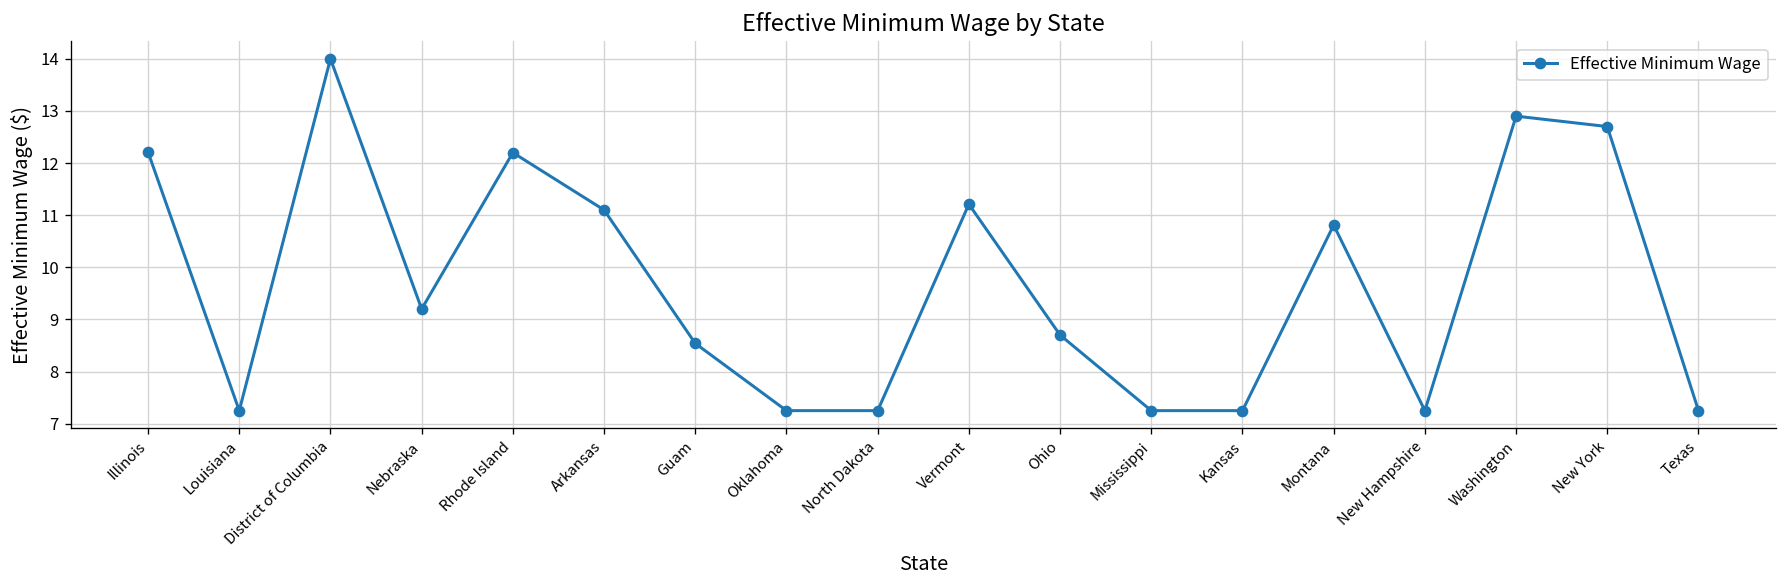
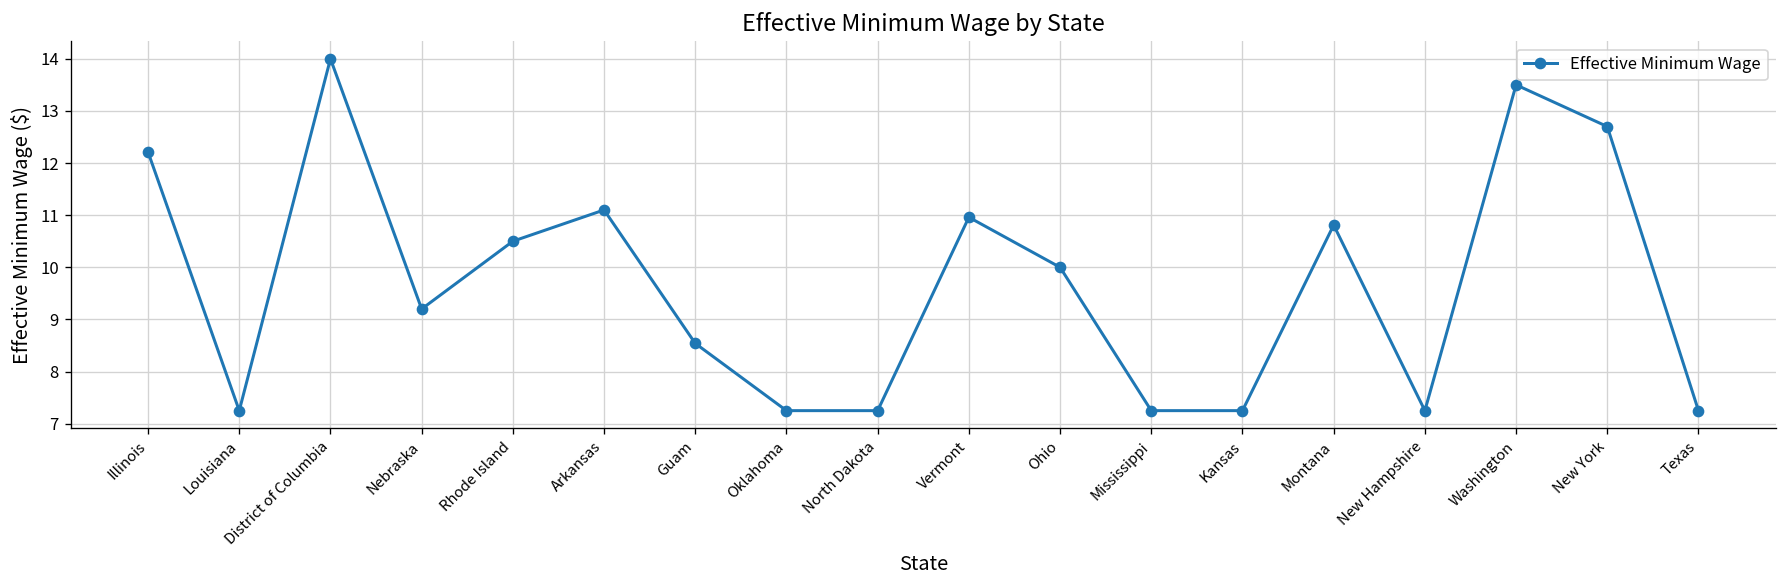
Rhode Island: 12.2 -> 10.5
Vermont: 11.2 -> 11.0
Ohio: 8.7 -> 10.0
Washington: 12.9 -> 13.5
